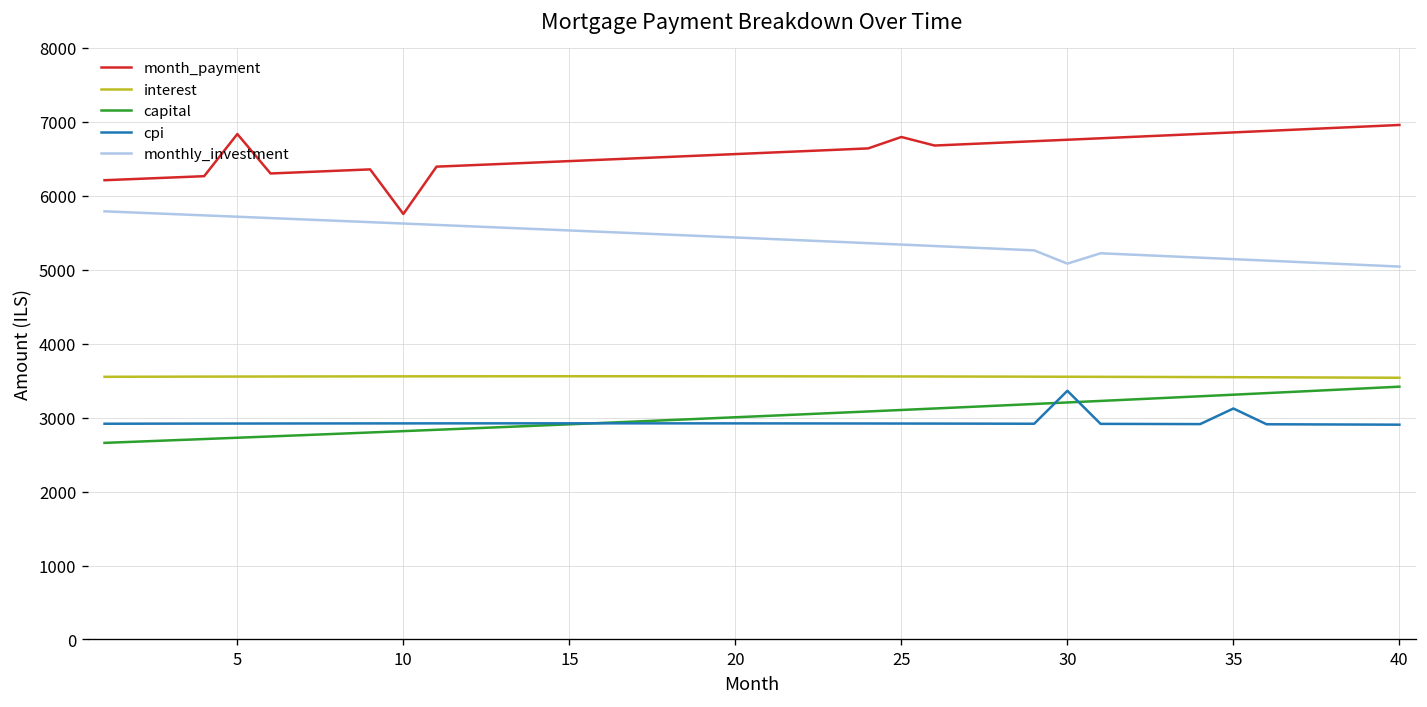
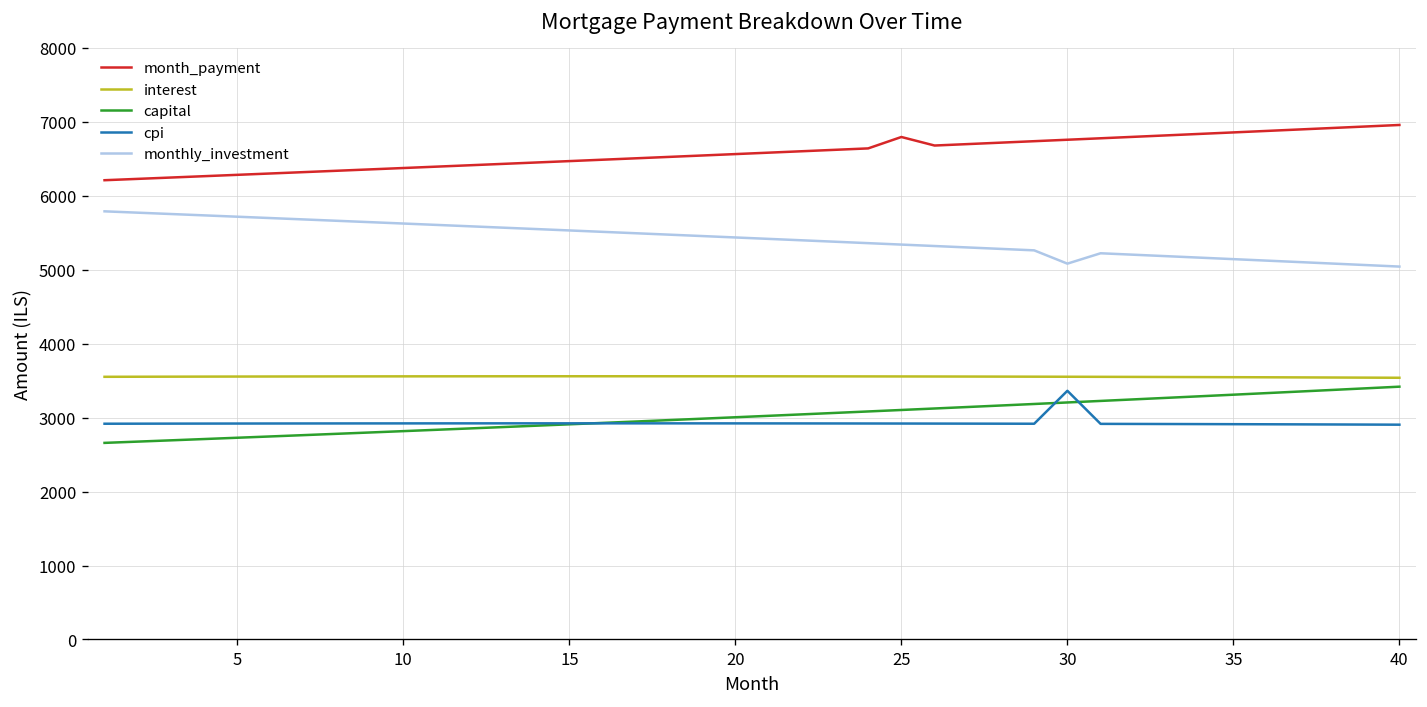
month_payment, 5: 6800 -> 6300
month_payment, 10: 5800 -> 6400
cpi, 35: 3100 -> 2900
